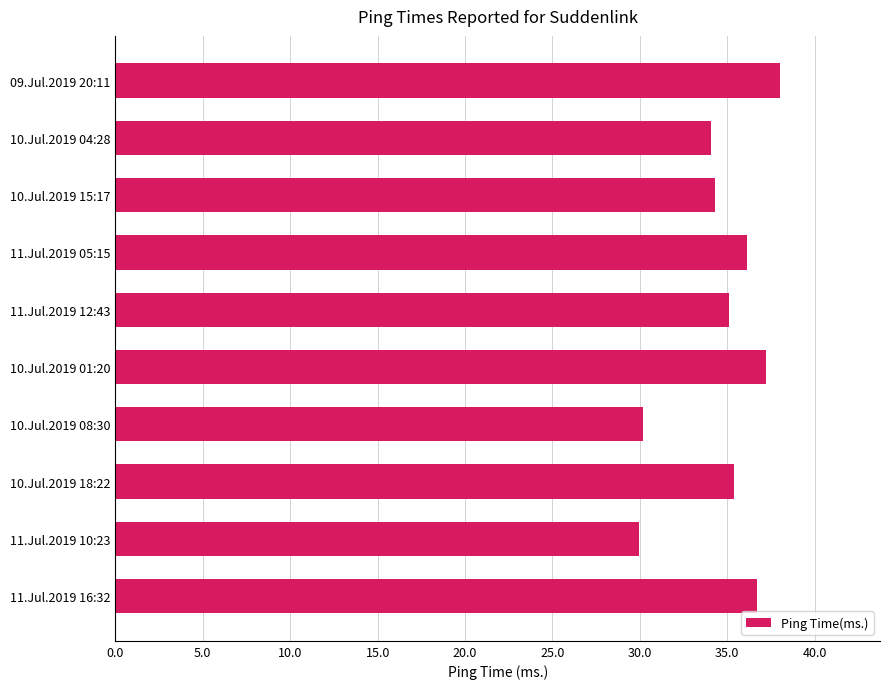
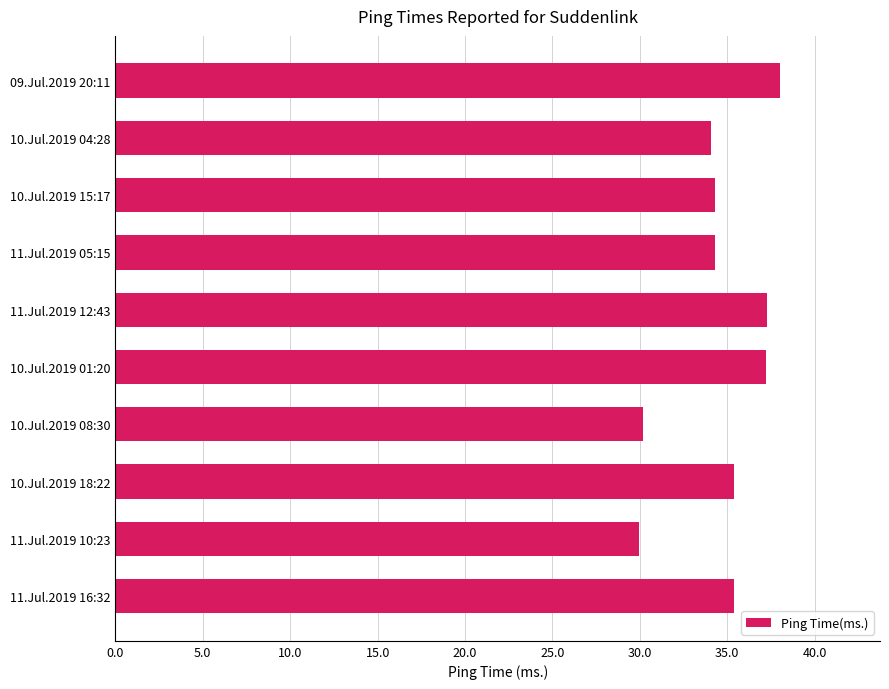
11.Jul.2019 05:15: 36.1 -> 34.3
11.Jul.2019 12:43: 35.1 -> 37.3
11.Jul.2019 16:32: 36.7 -> 35.4
